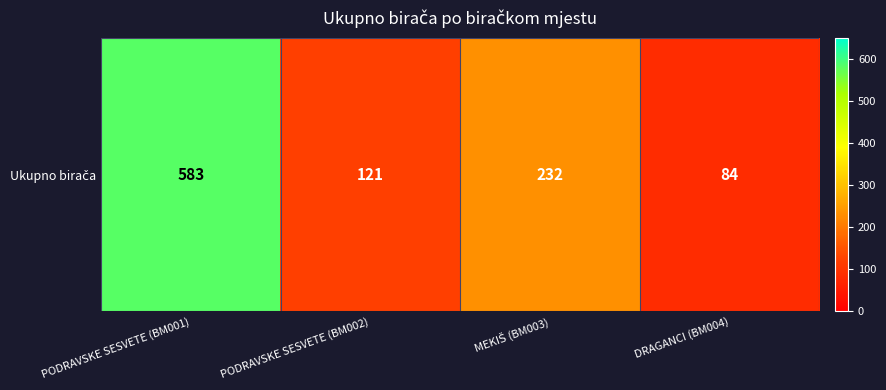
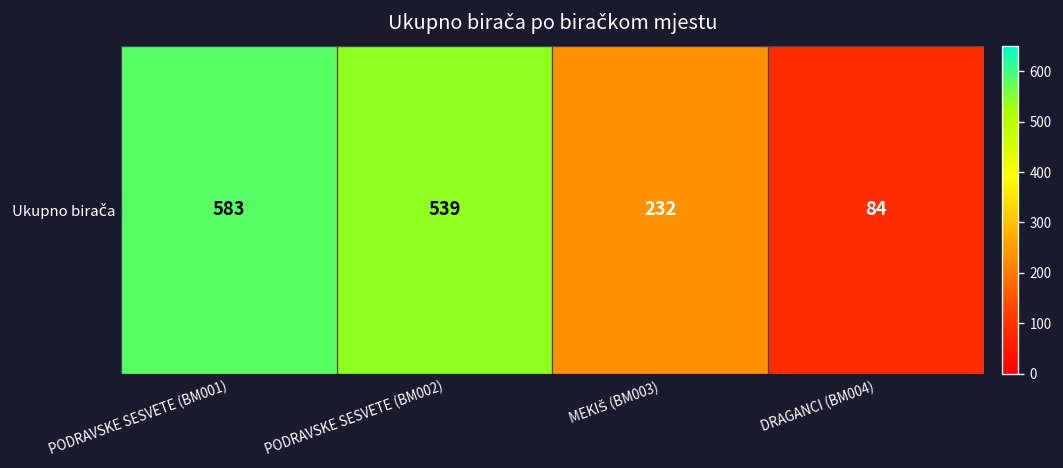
Ukupno birača, PODRAVSKE SESVETE (BM002): 121 -> 539
